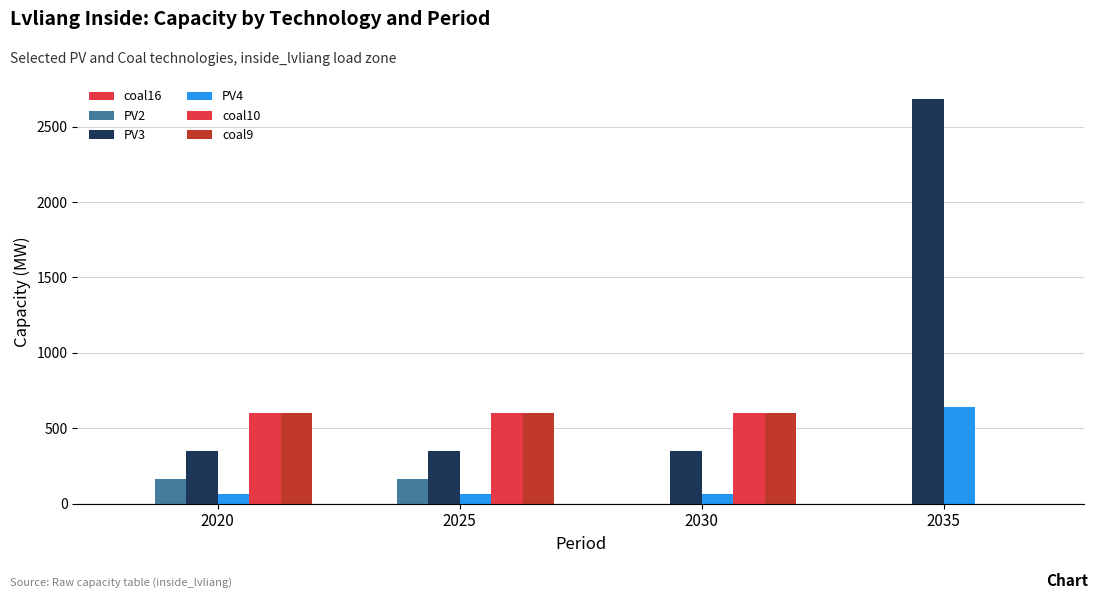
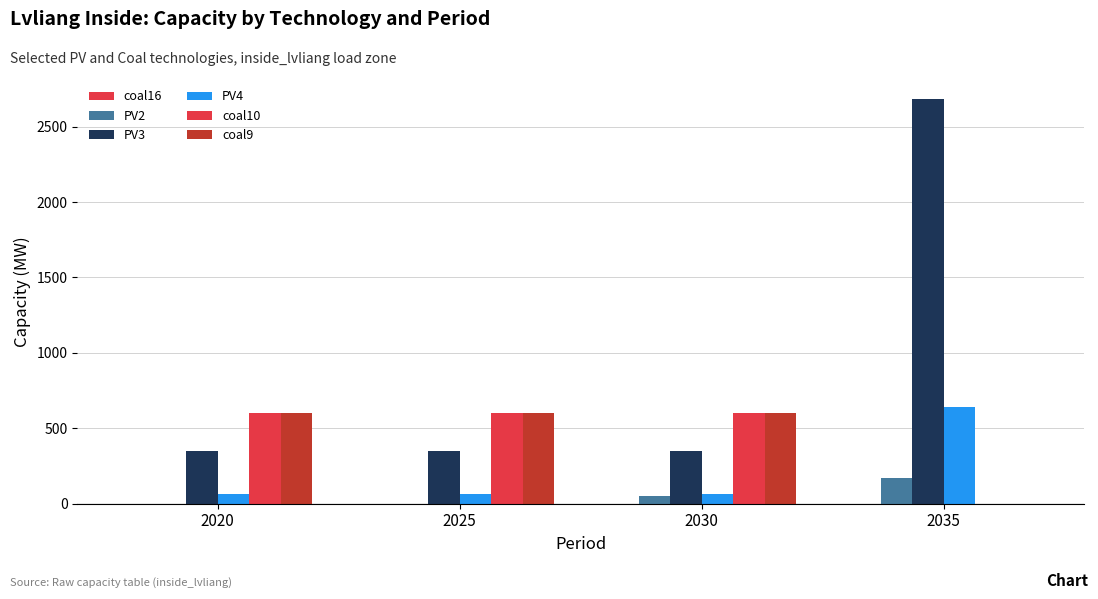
PV2, 2020: 160 -> 0
PV2, 2025: 170 -> 0
PV2, 2030: 0 -> 50
PV2, 2035: 0 -> 170
